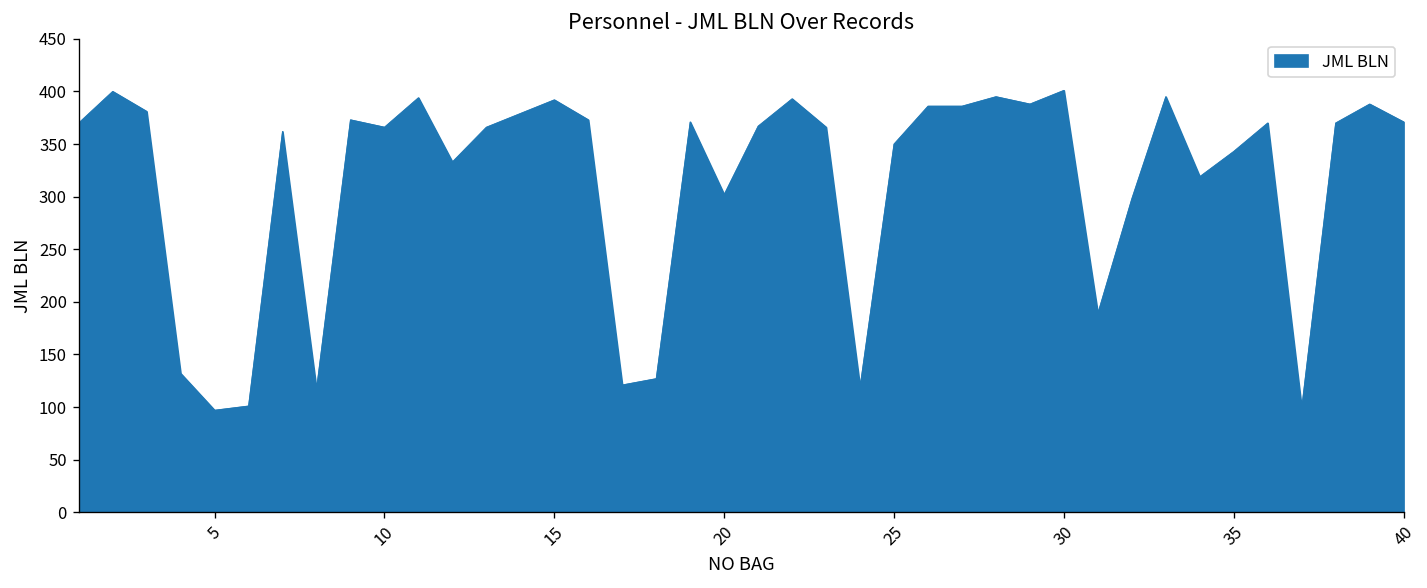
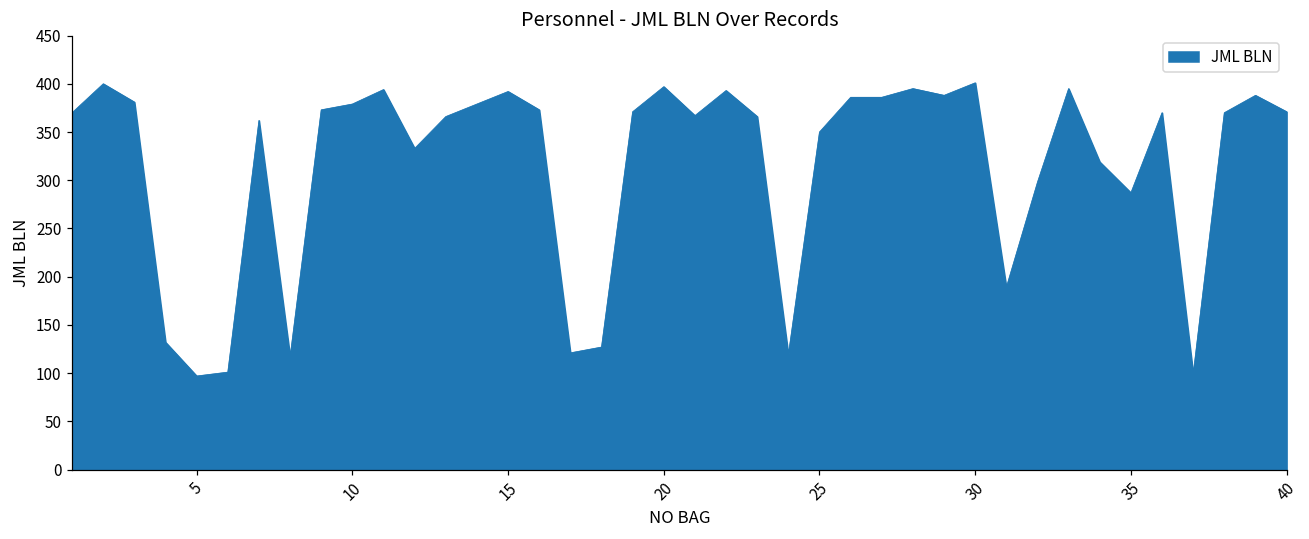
10: 370 -> 380
20: 300 -> 400
35: 340 -> 290
